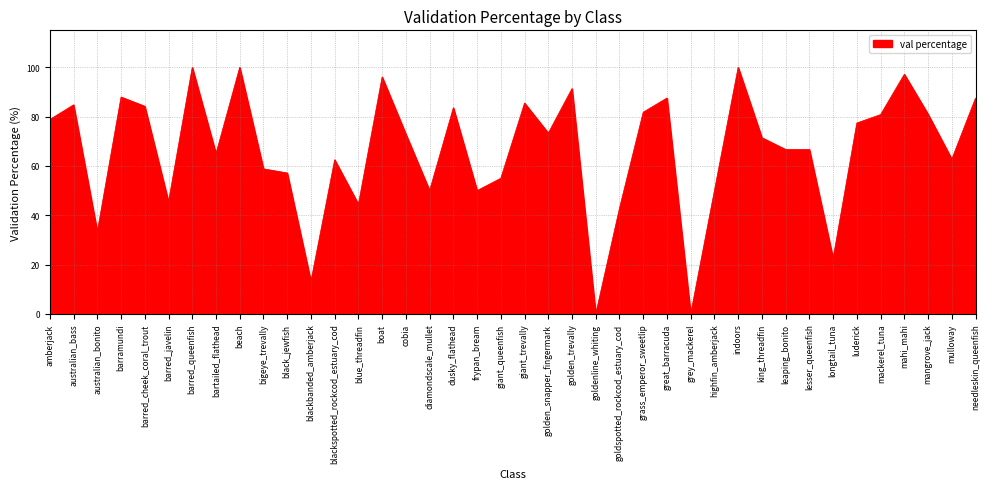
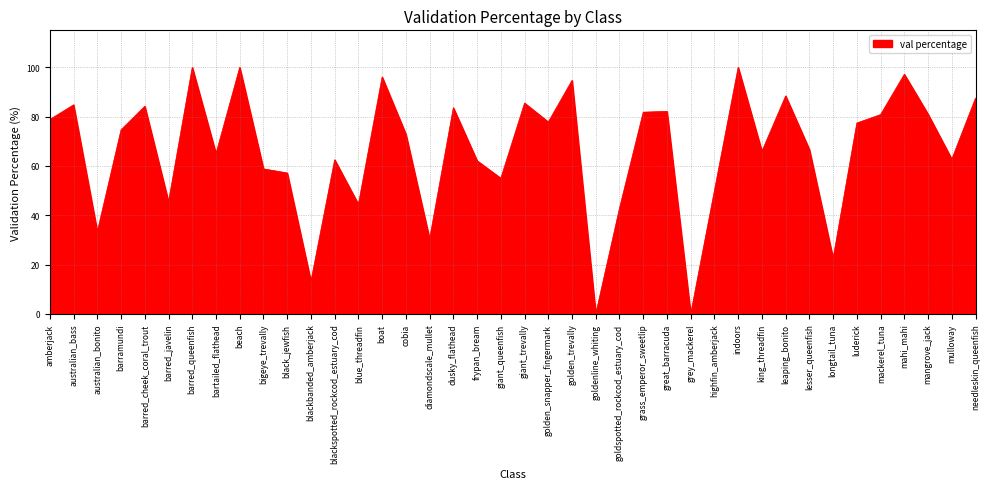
barramundi: 88 -> 75
diamondscale_mullet: 50 -> 30
frypan_bream: 50 -> 62
golden_snapper_fingermark: 73 -> 78
golden_trevally: 91 -> 95
great_barracuda: 88 -> 82
king_threadfin: 71 -> 66
leaping_bonito: 67 -> 88
